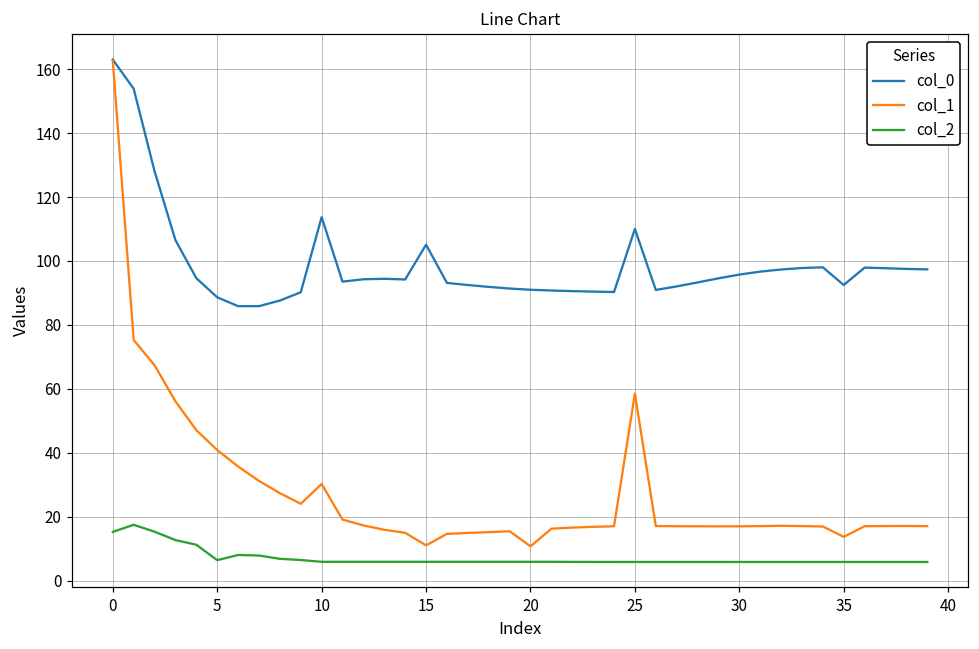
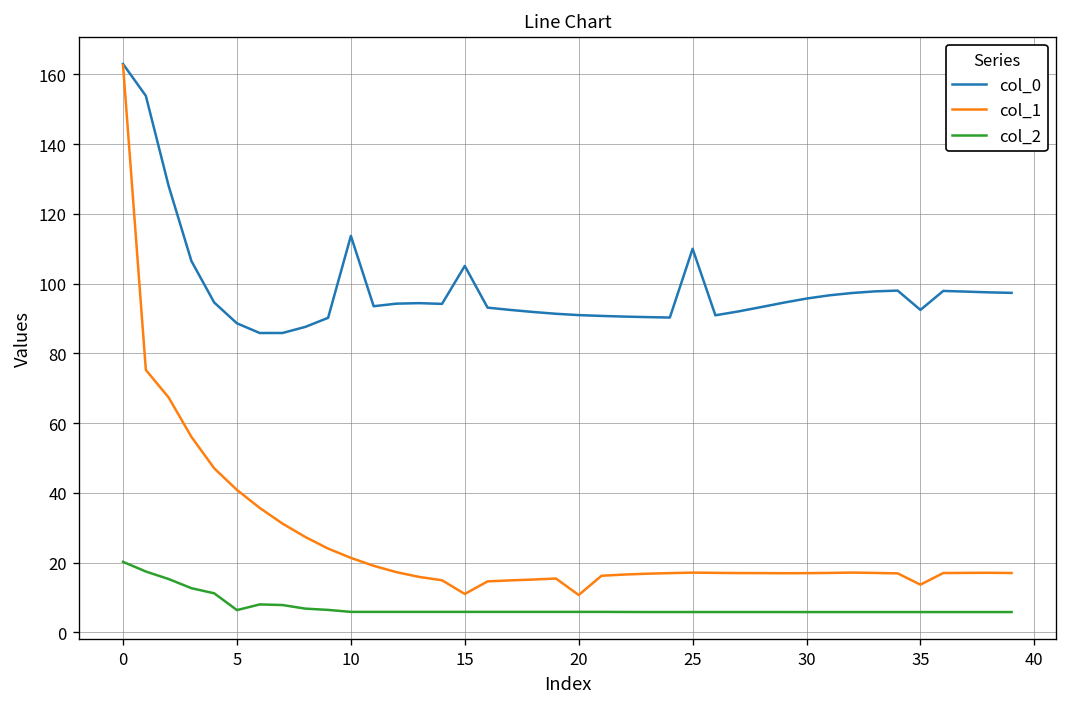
col_2, 0: 15 -> 20
col_1, 10: 30 -> 21
col_1, 25: 58 -> 17
